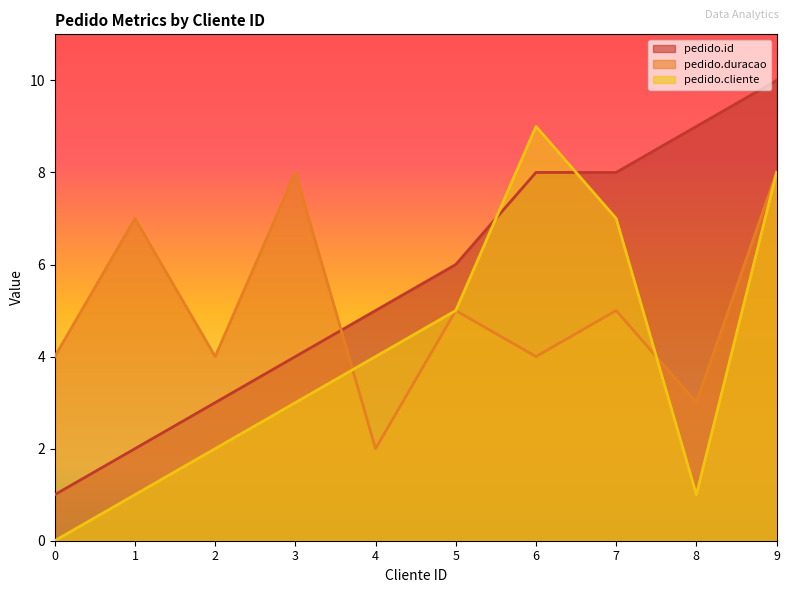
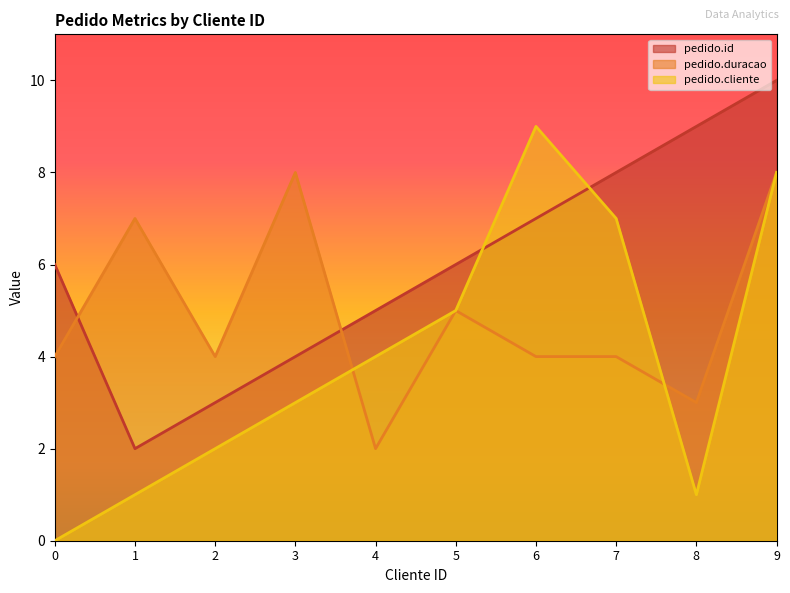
pedido.id, 0: 1 -> 6
pedido.id, 6: 8 -> 7
pedido.duracao, 7: 5 -> 4
